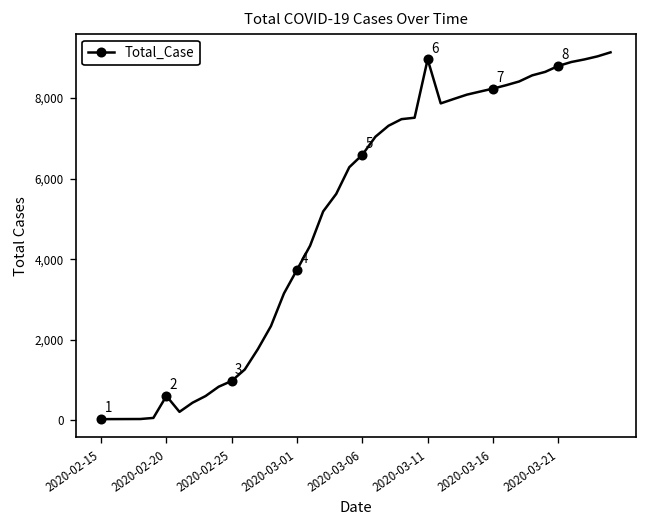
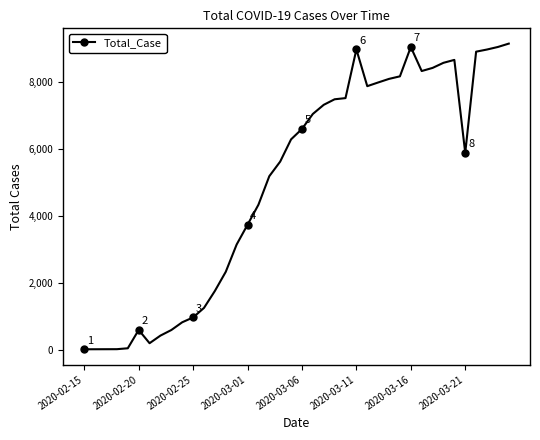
2020-03-16: 8,200 -> 9,000
2020-03-21: 8,800 -> 5,900
